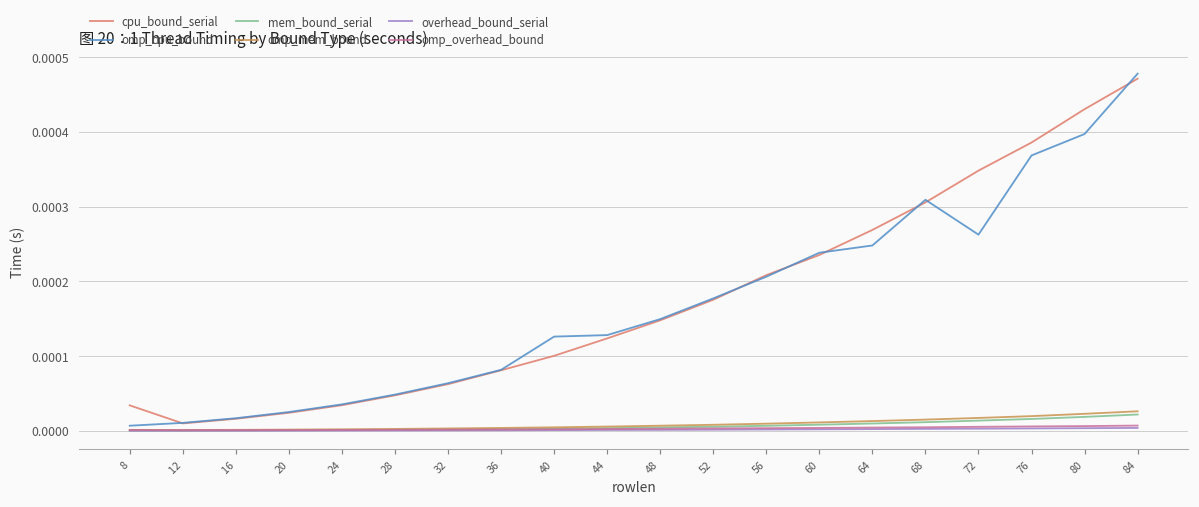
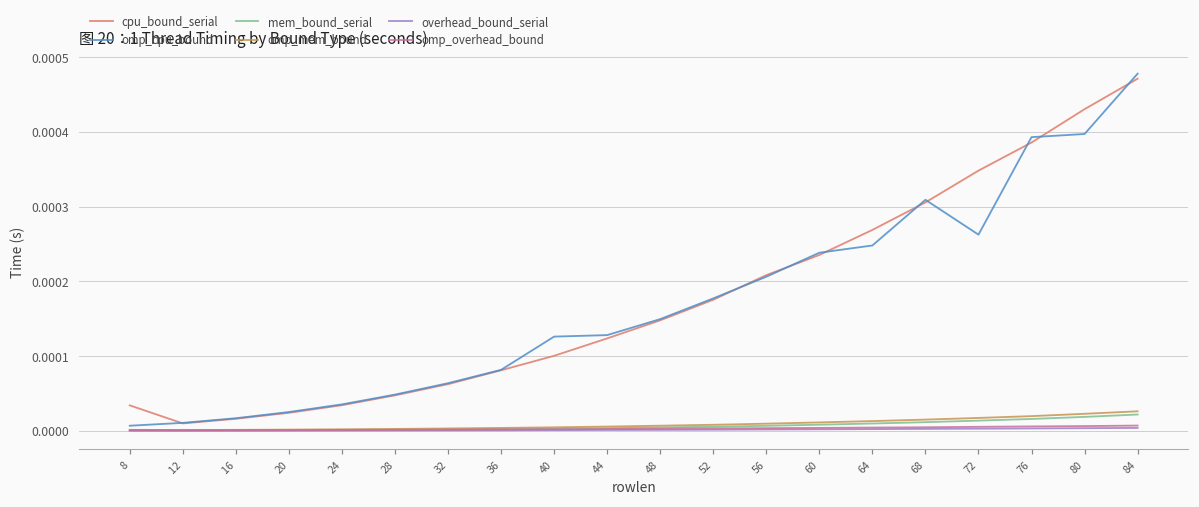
omp_cpu_bound, 76: 0.00037 -> 0.00039
